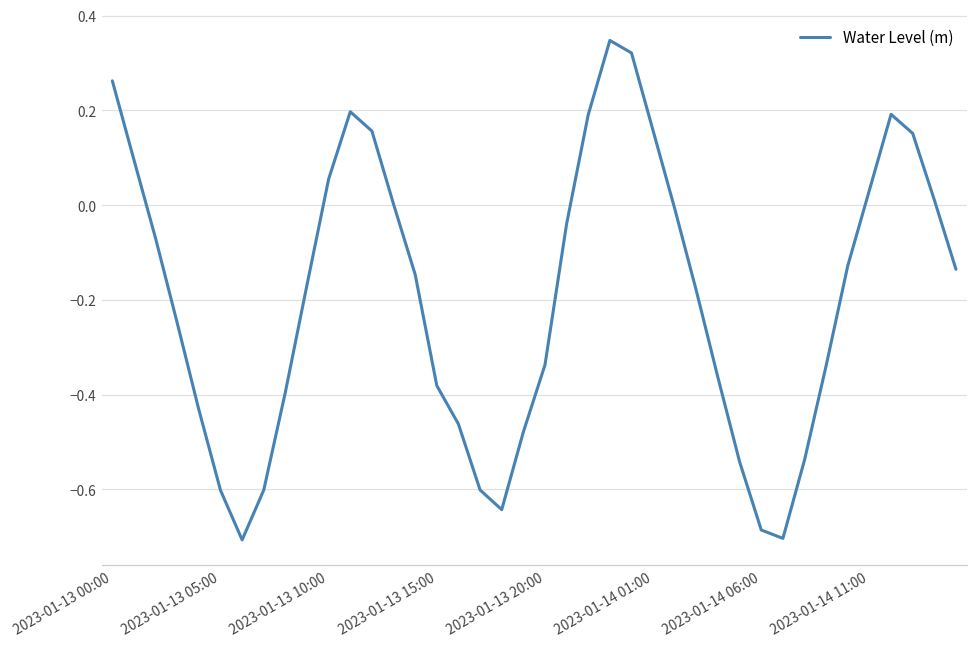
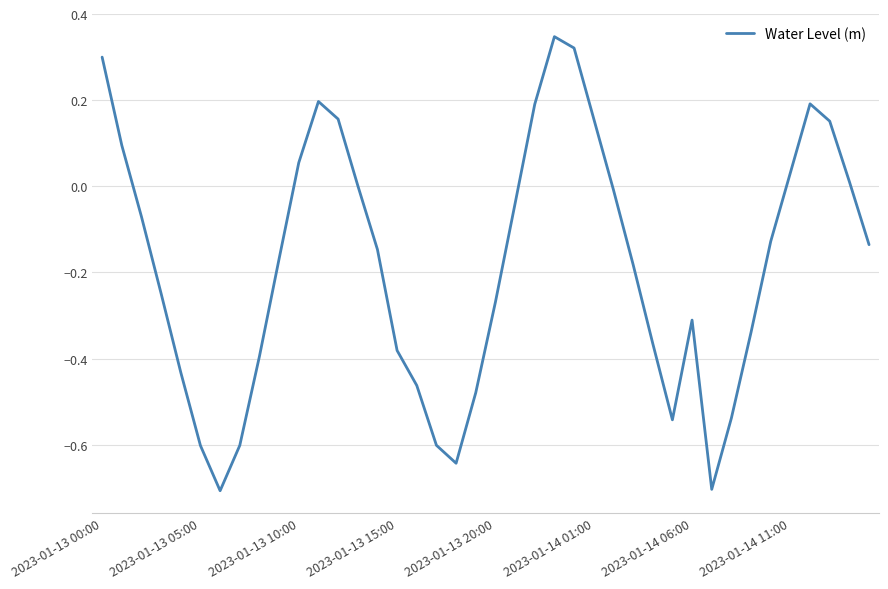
2023-01-13 00:00: 0.26 -> 0.30
2023-01-13 20:00: -0.34 -> -0.27
2023-01-14 06:00: -0.69 -> -0.31
